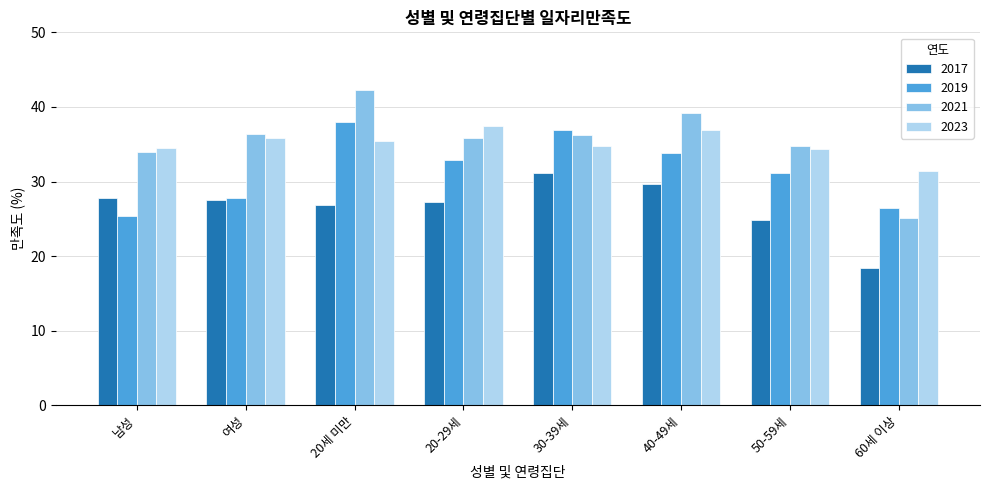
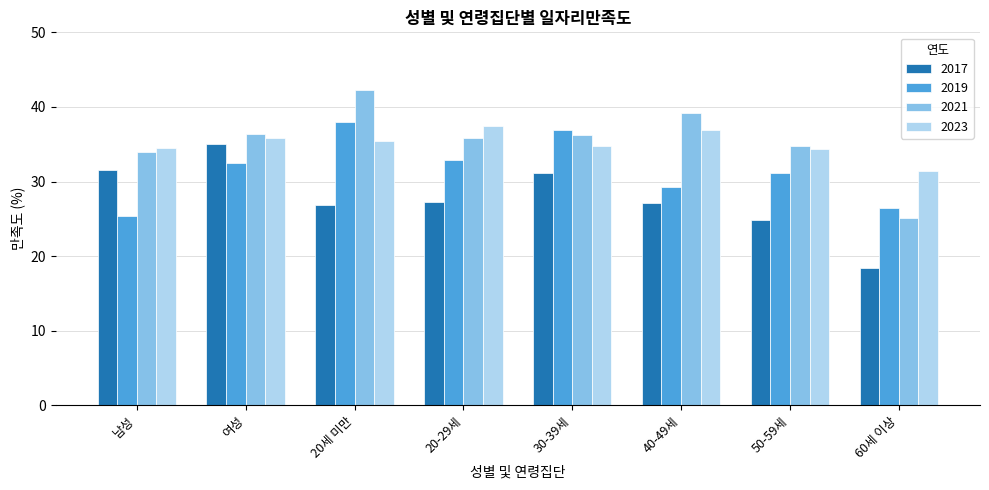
2017, 남성: 28 -> 32
2017, 여성: 28 -> 35
2019, 여성: 28 -> 33
2017, 40-49세: 30 -> 27
2019, 40-49세: 34 -> 29
